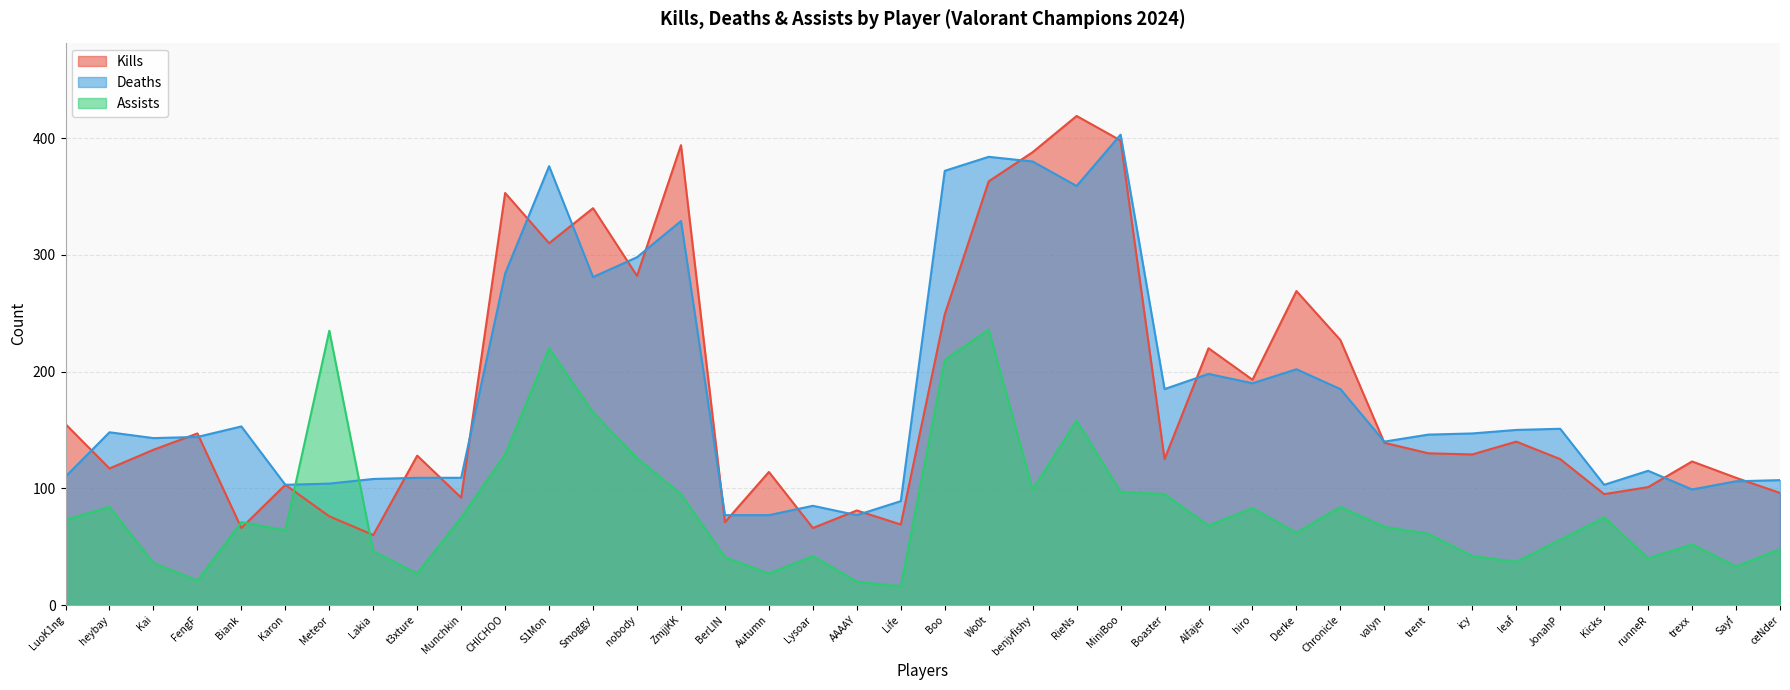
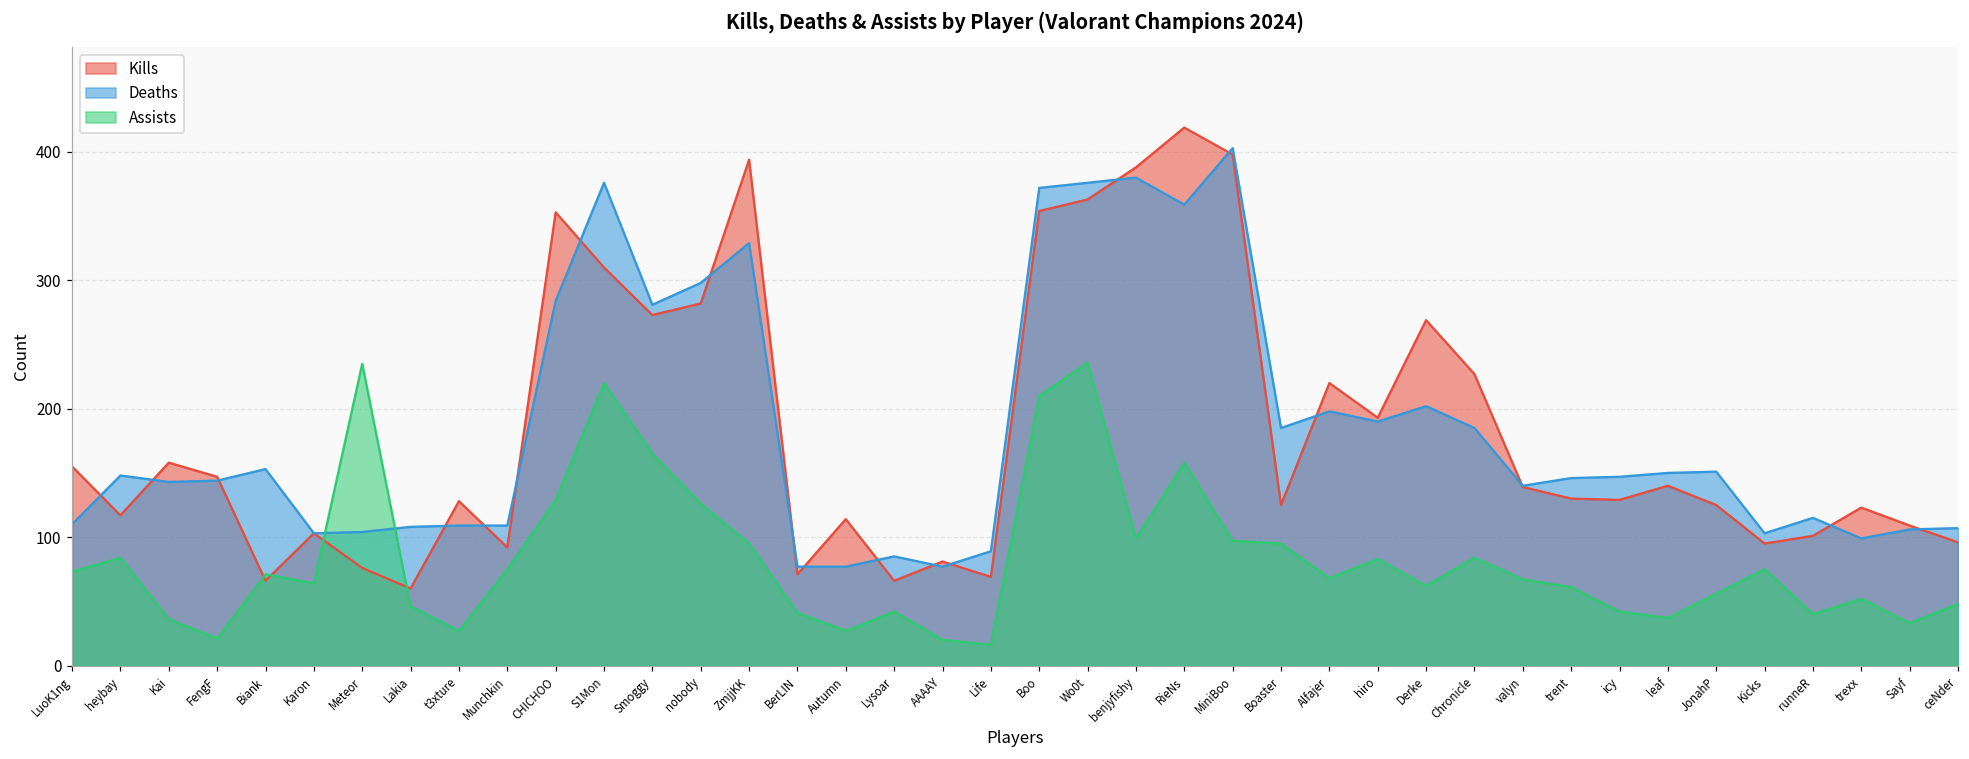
Kills, Kai: 133 -> 158
Kills, Smoggy: 340 -> 273
Kills, Boo: 249 -> 354
Deaths, Wo0t: 384 -> 376
